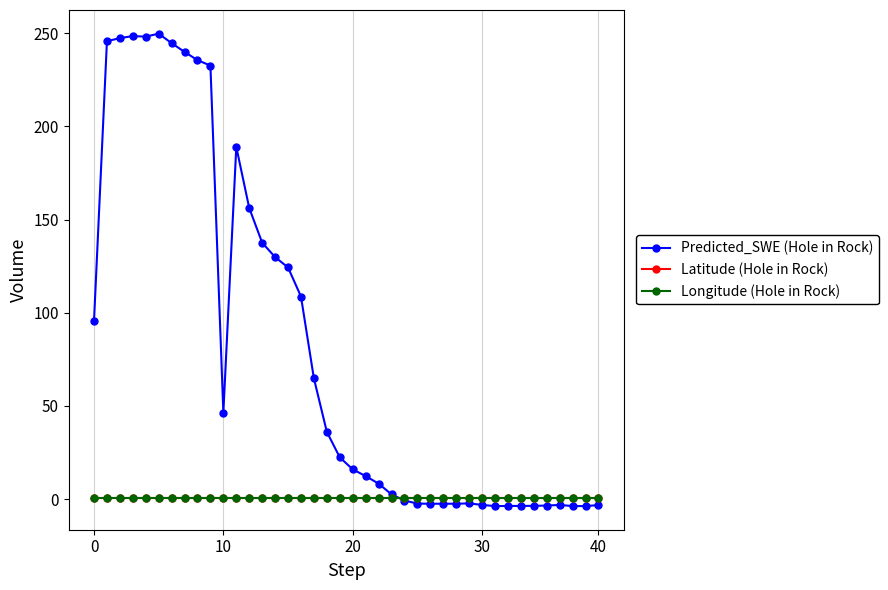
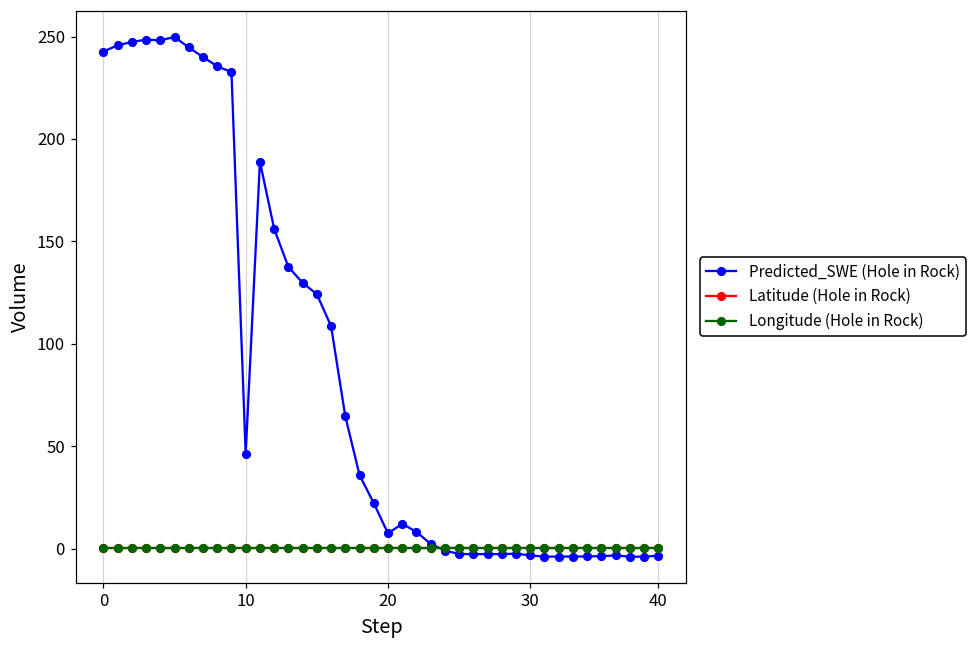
Predicted_SWE (Hole in Rock), 0: 96 -> 243
Predicted_SWE (Hole in Rock), 20: 16 -> 8
